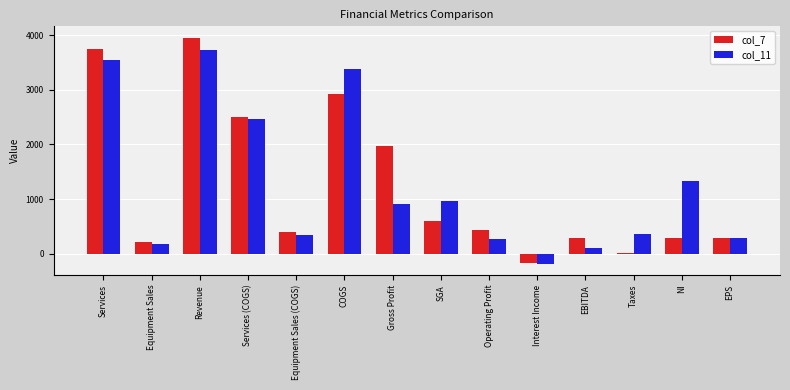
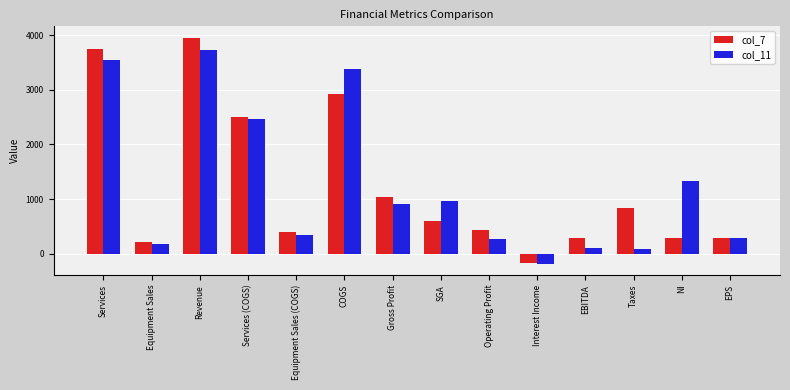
col_7, Gross Profit: 2000 -> 1000
col_7, Taxes: 0 -> 800
col_11, Taxes: 400 -> 100
